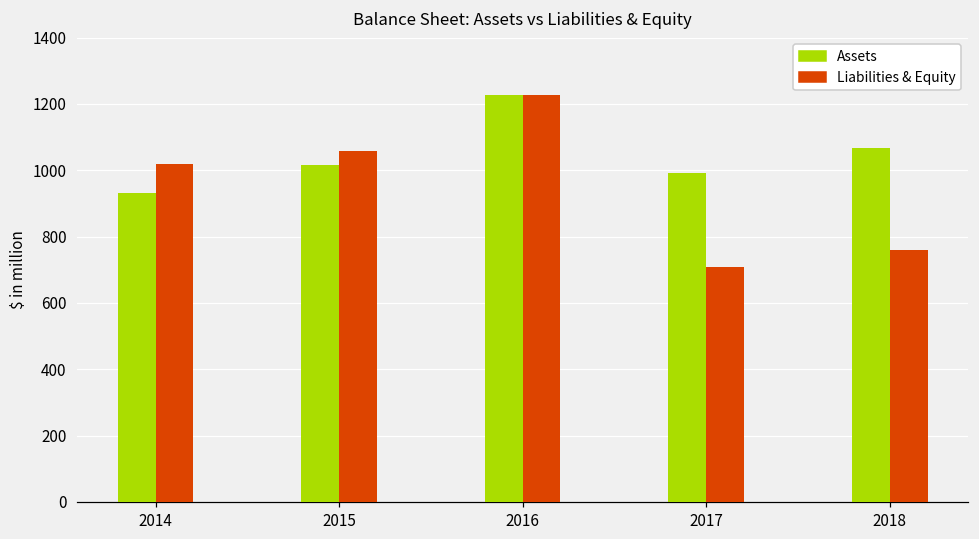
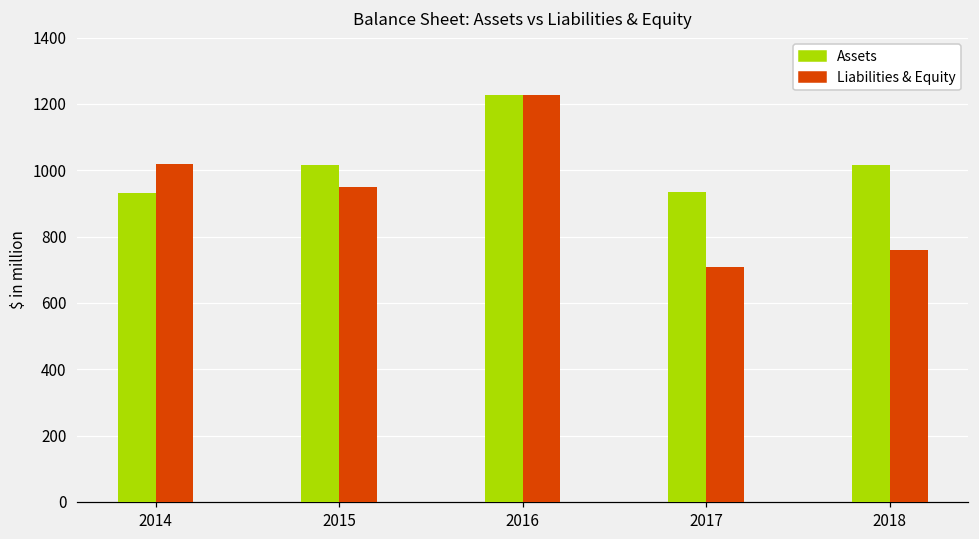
Liabilities & Equity, 2015: 1060 -> 950
Assets, 2017: 990 -> 940
Assets, 2018: 1070 -> 1010
